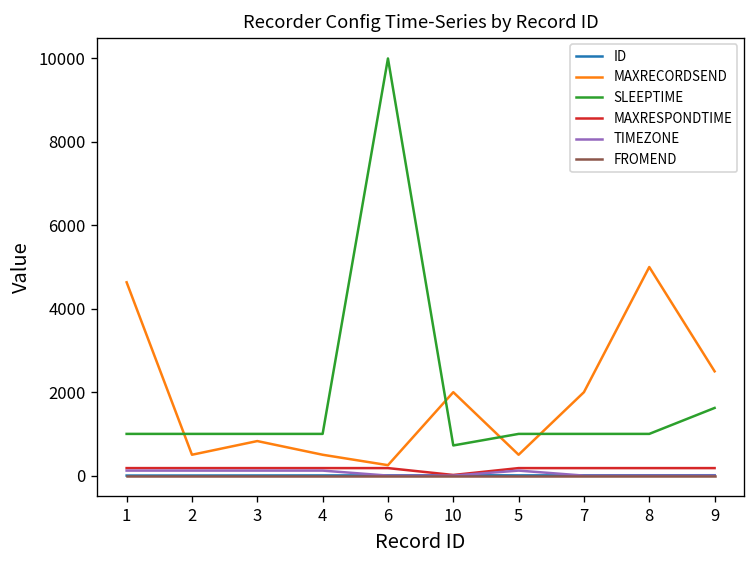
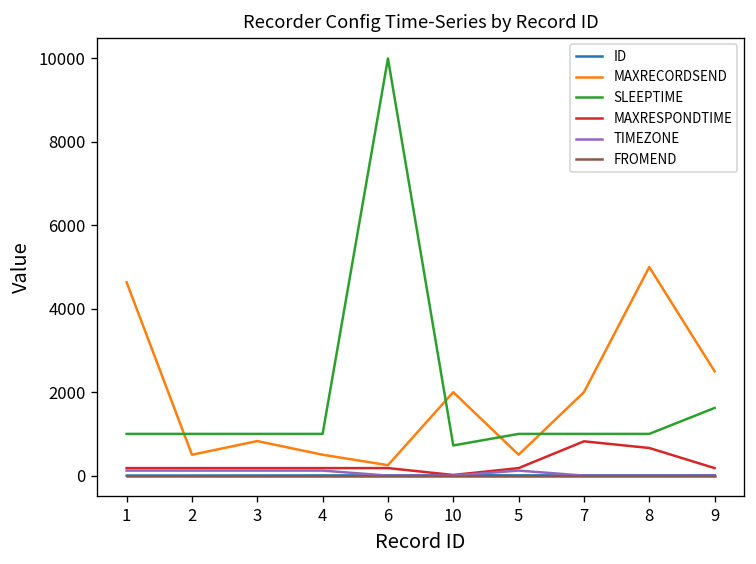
MAXRESPONDTIME, 7: 200 -> 800
MAXRESPONDTIME, 8: 200 -> 700
